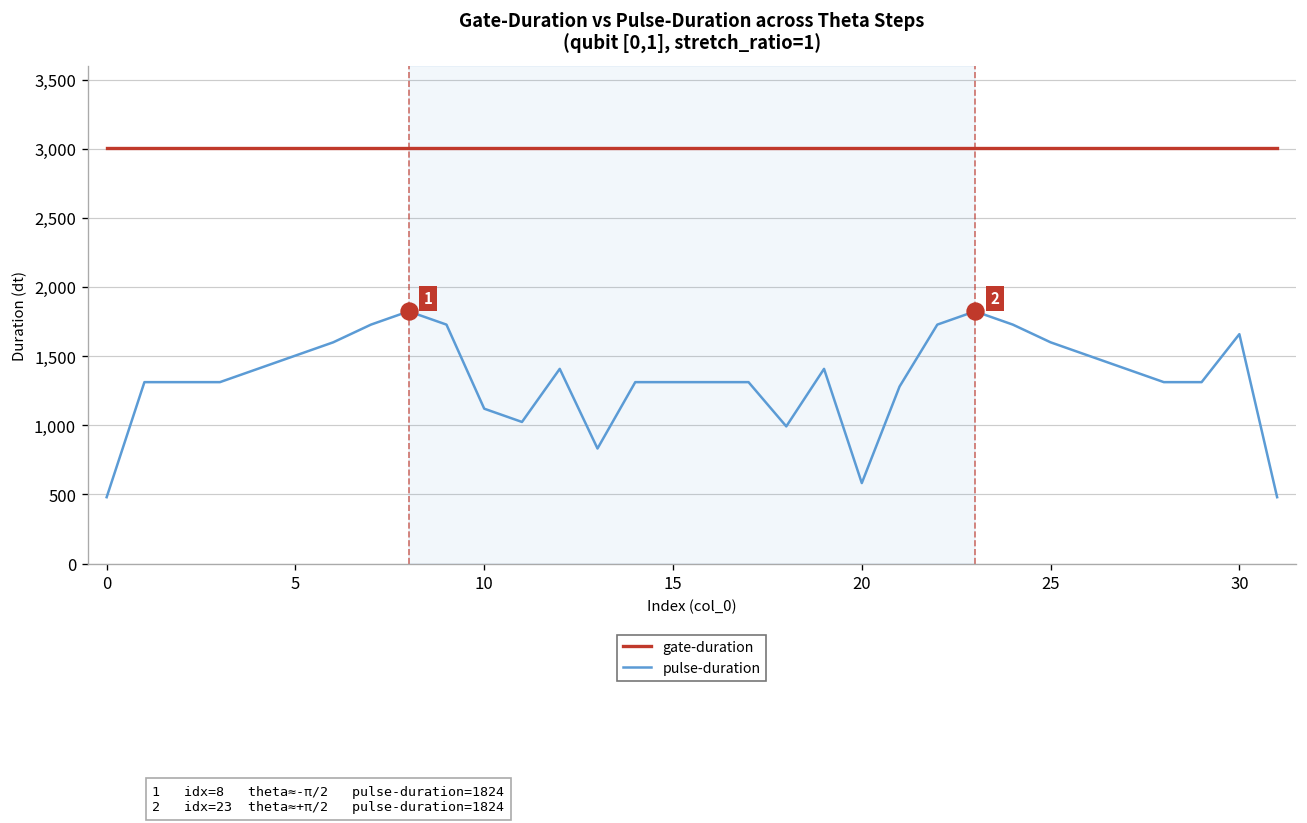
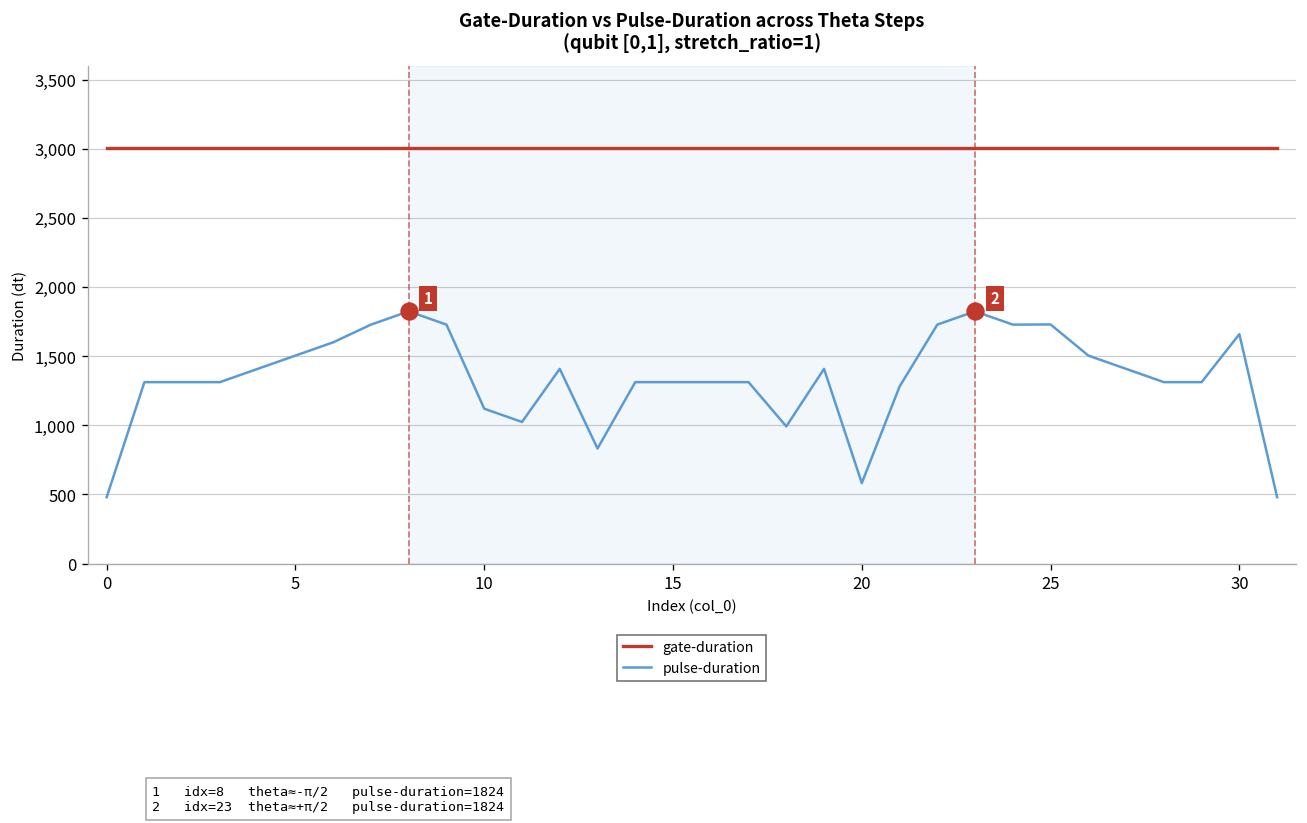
pulse-duration, 25: 1,600 -> 1,730
